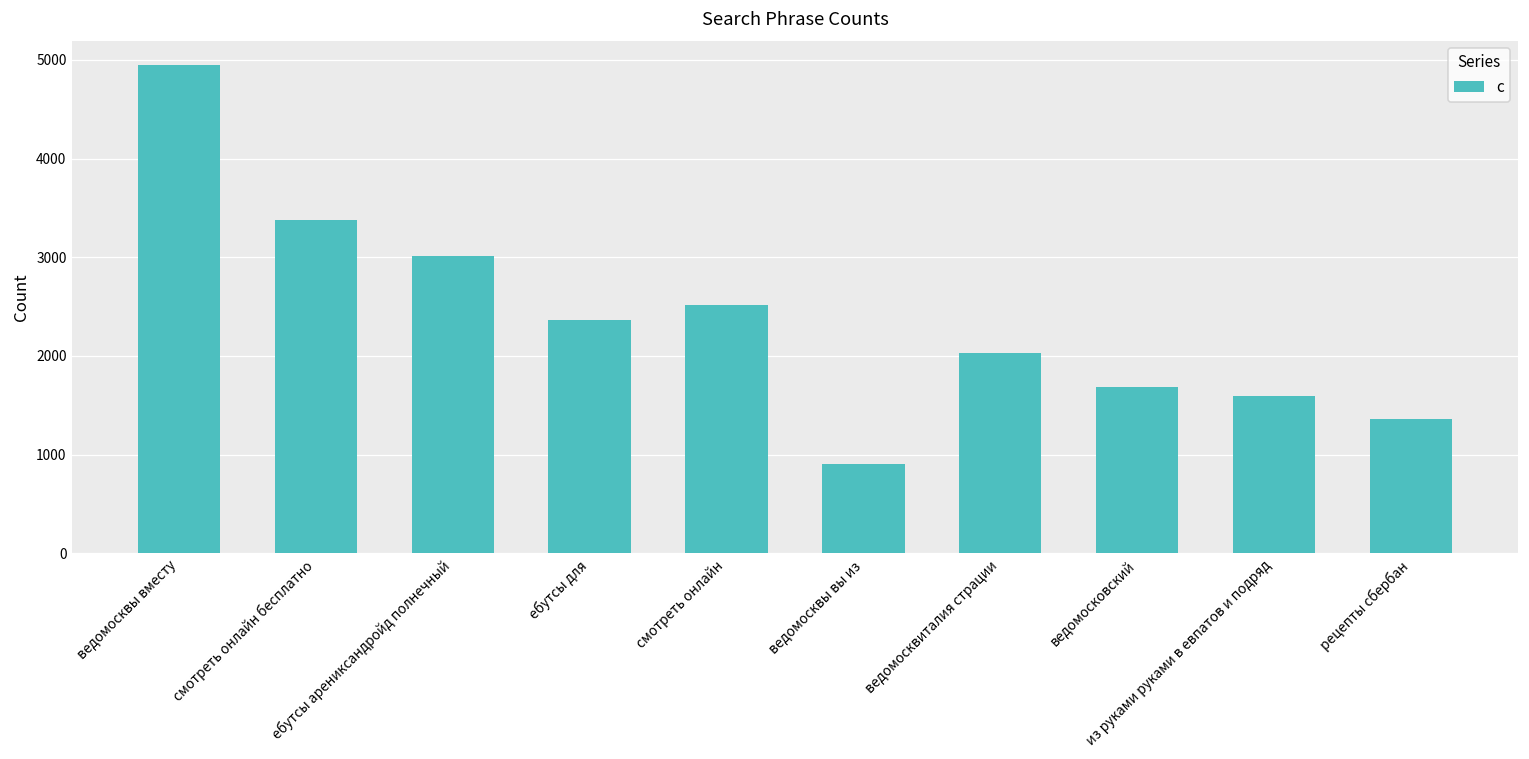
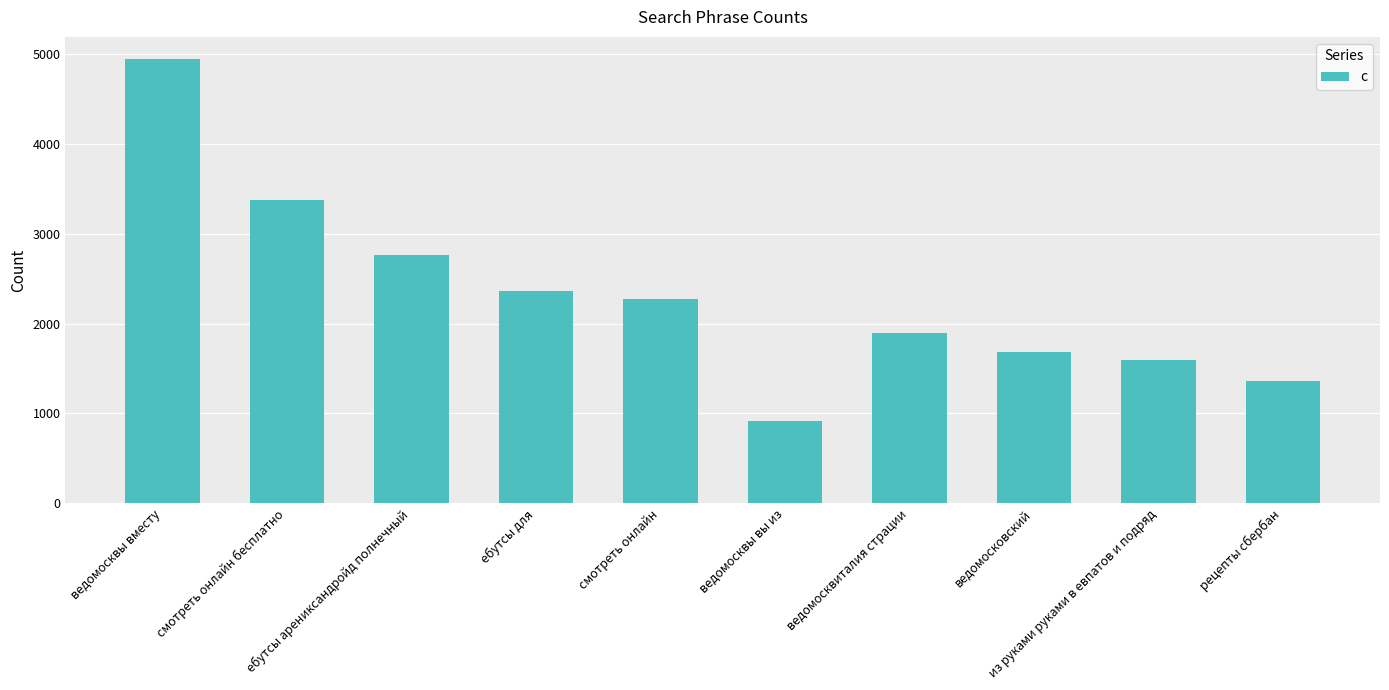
ебутсы арениксандройд полнечный: 3000 -> 2800
смотреть онлайн: 2500 -> 2300
ведомосквиталия страции: 2000 -> 1900
